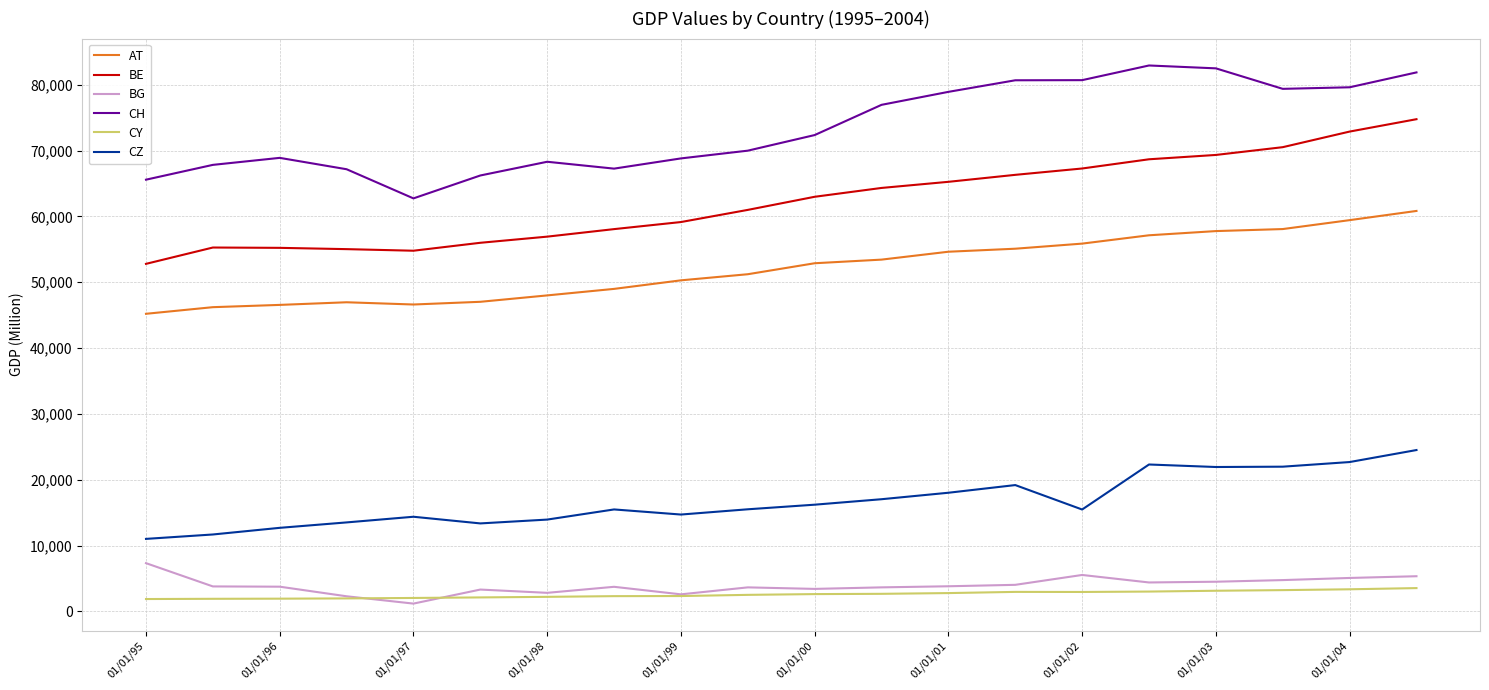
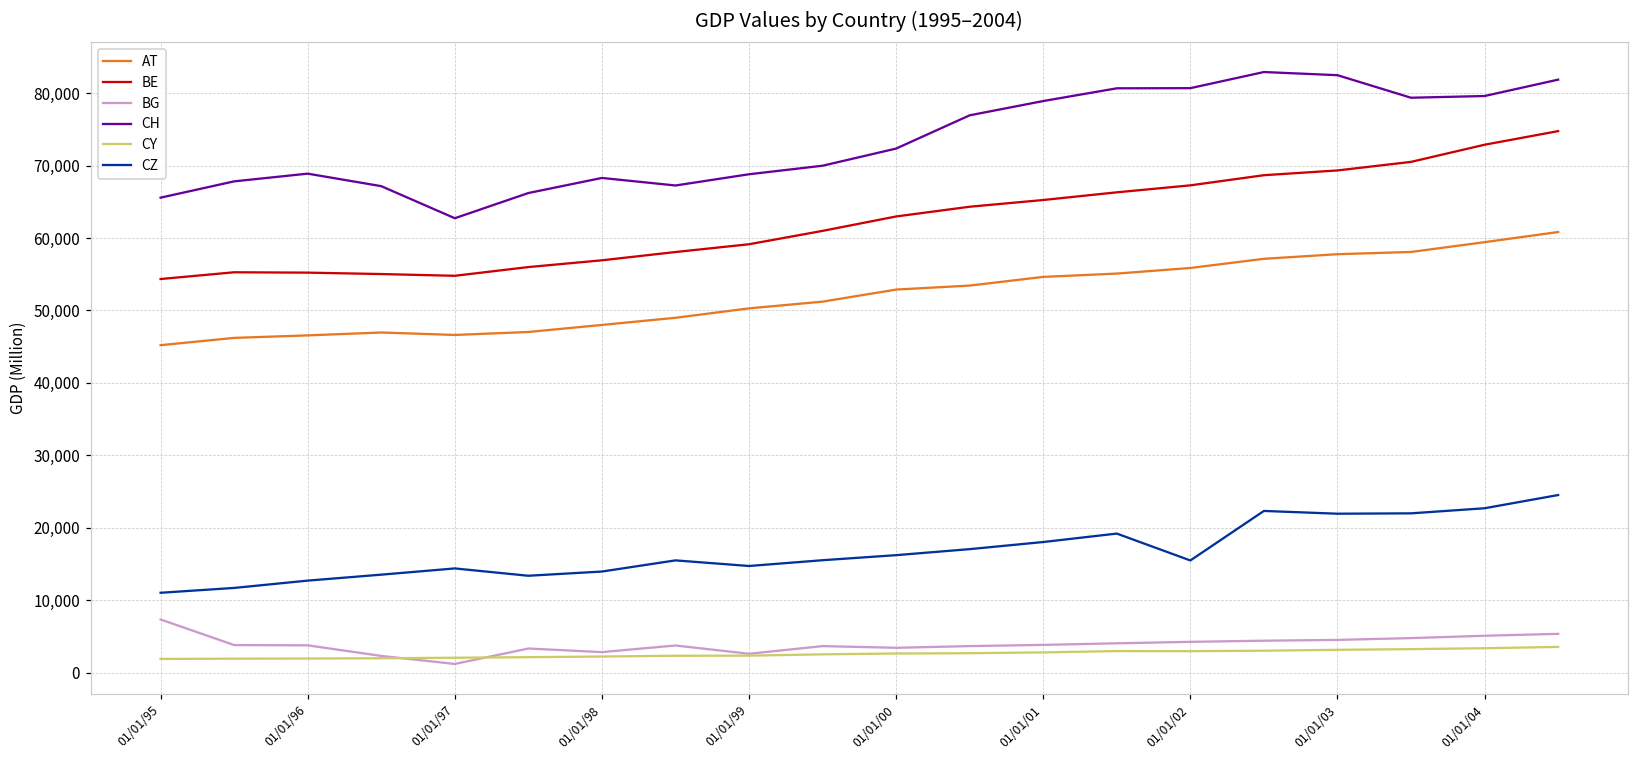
BE, 01/01/95: 53,000 -> 54,000
BG, 01/01/02: 6,000 -> 4,000
